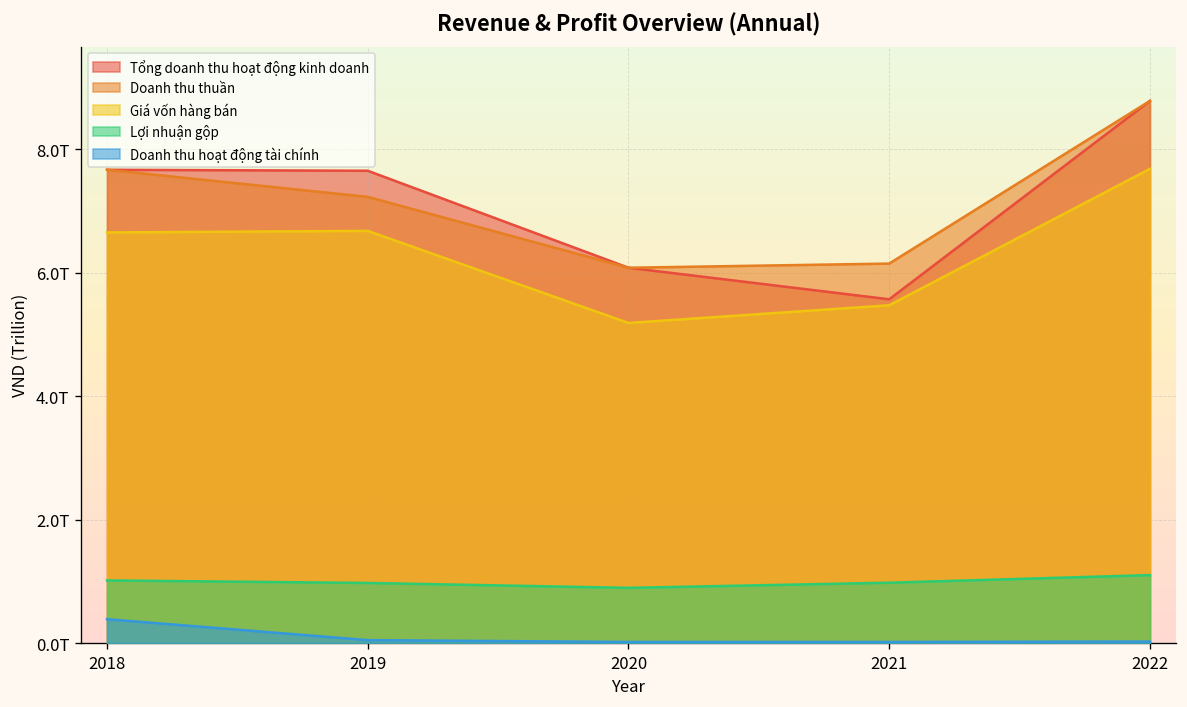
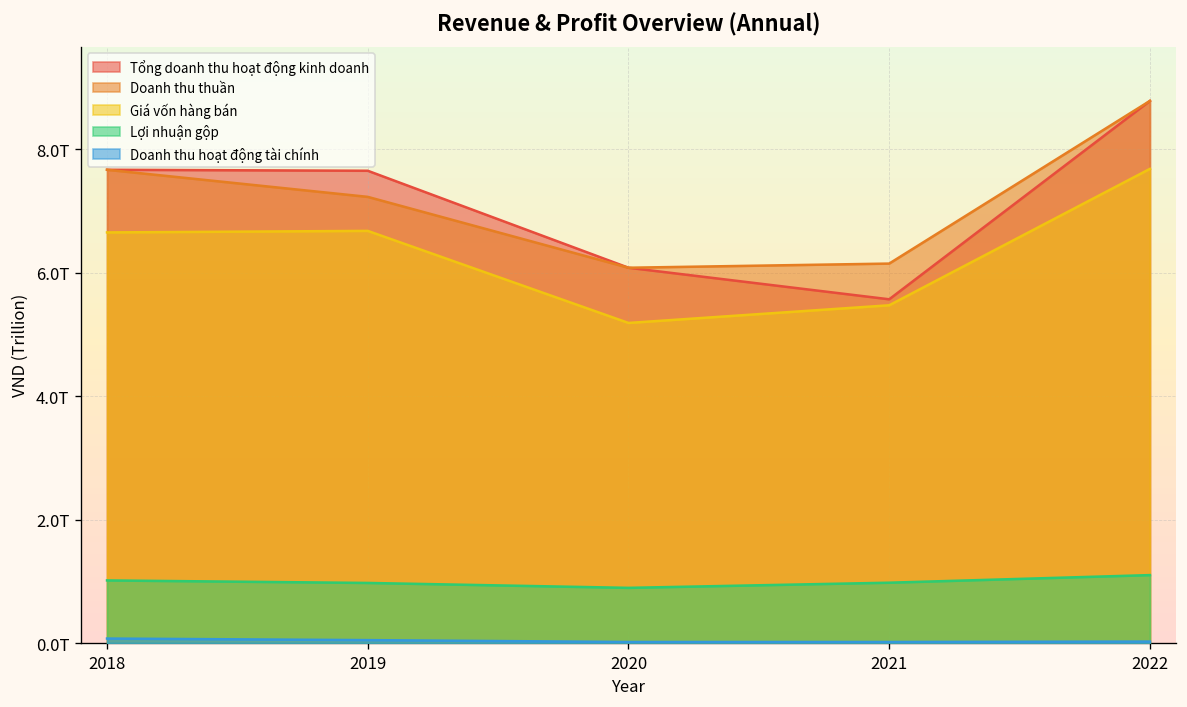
Doanh thu hoạt động tài chính, 2018: 0.4T -> 0.1T
